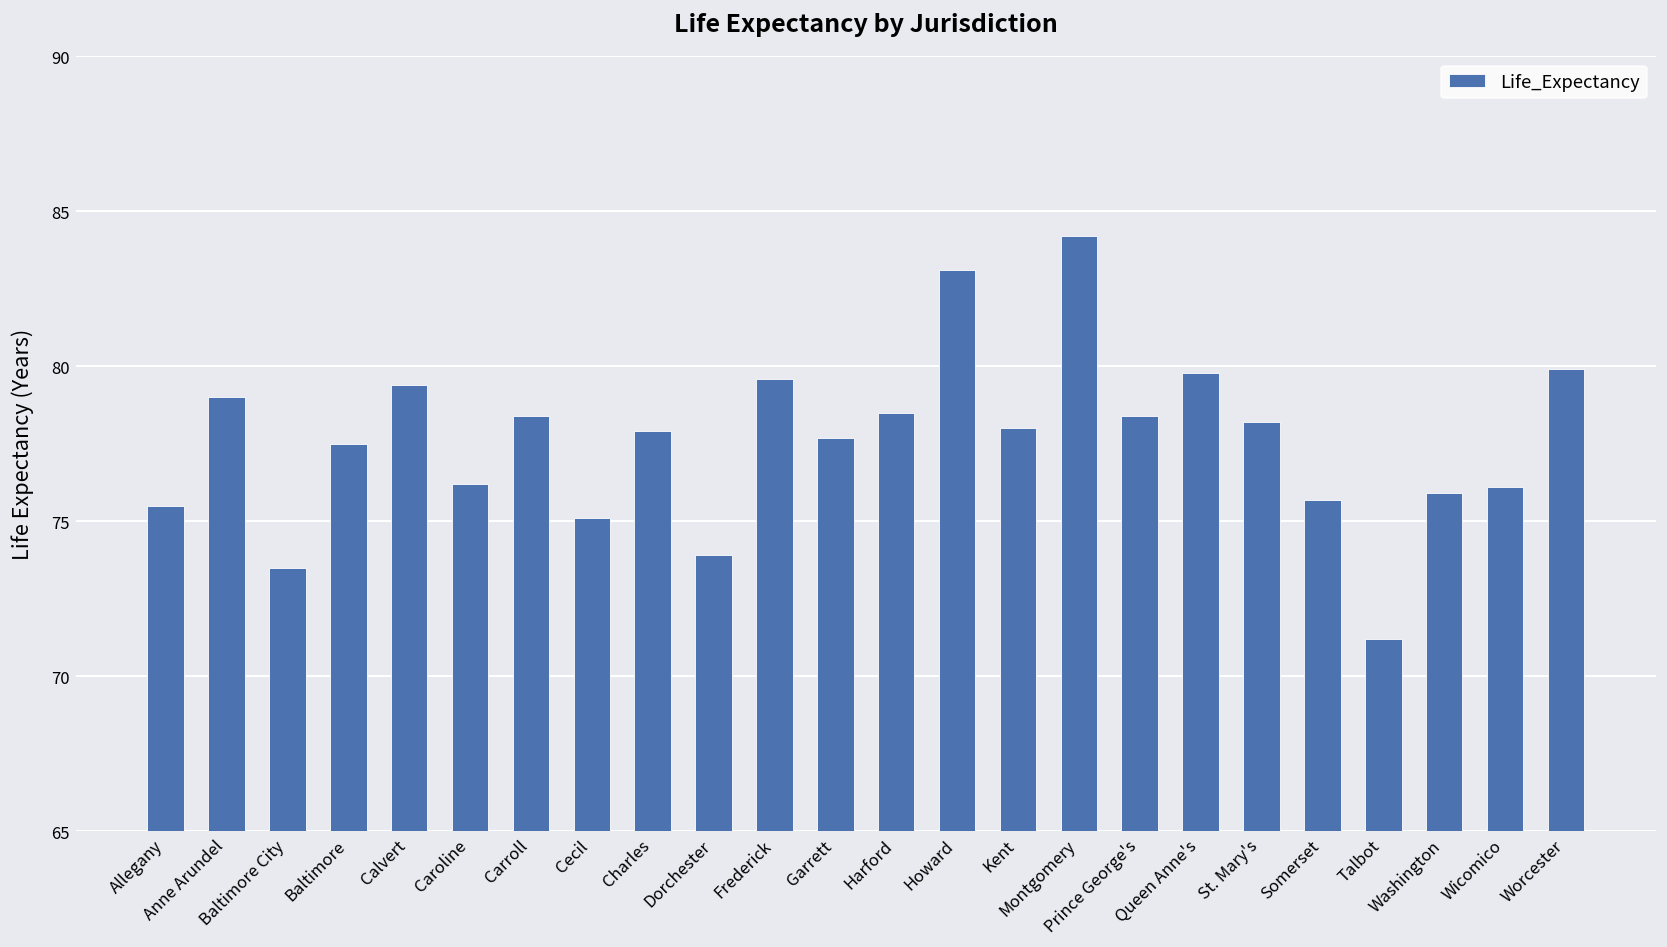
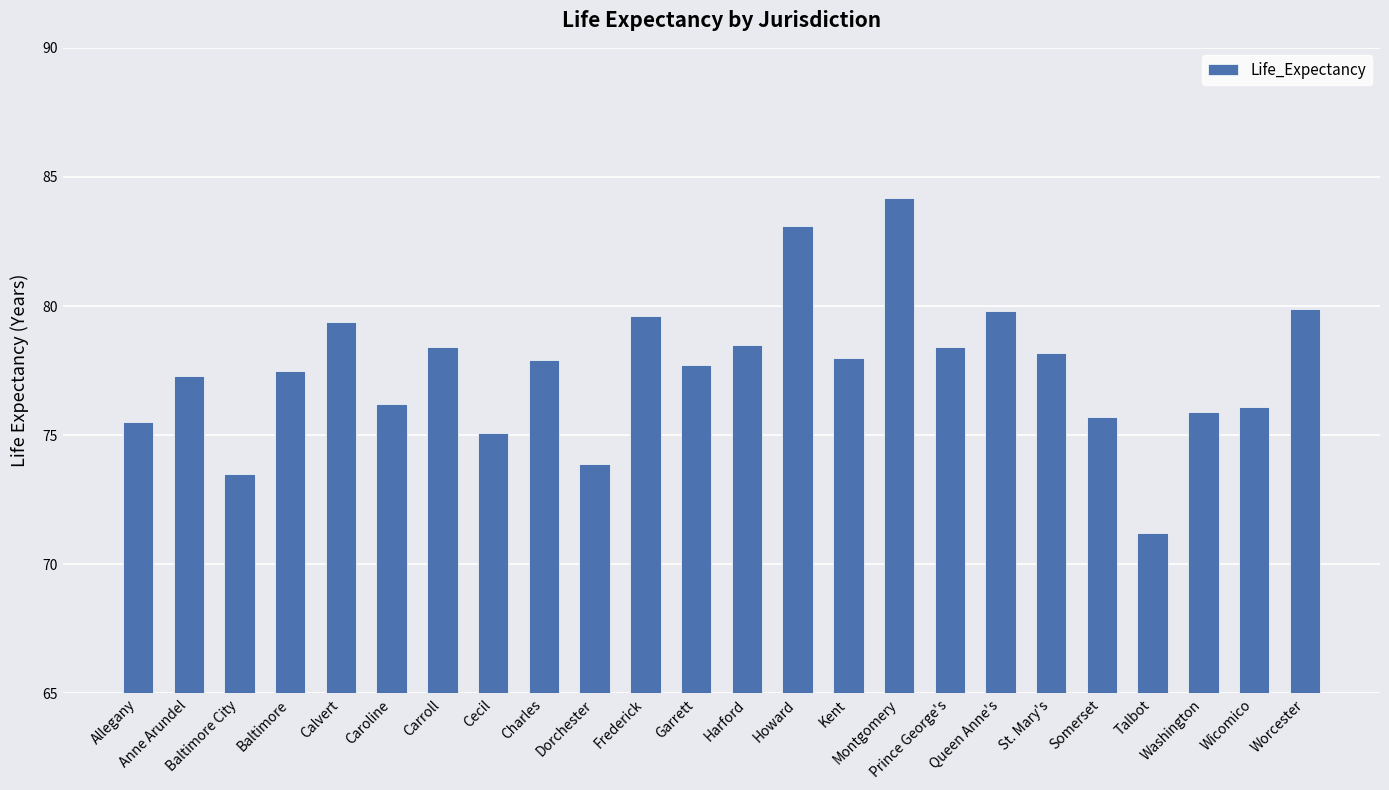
Anne Arundel: 79.0 -> 77.3
